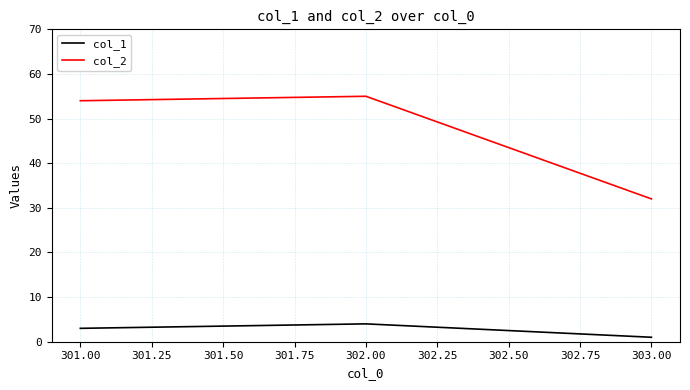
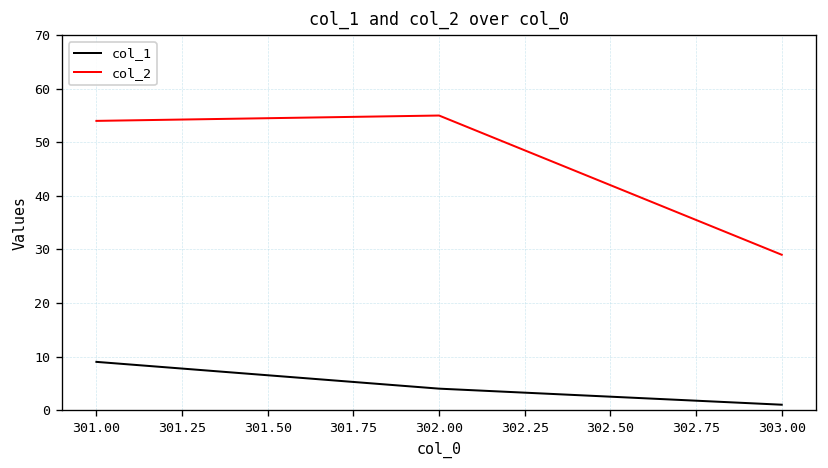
col_1, 301.00: 3 -> 9
col_2, 303.00: 32 -> 29
